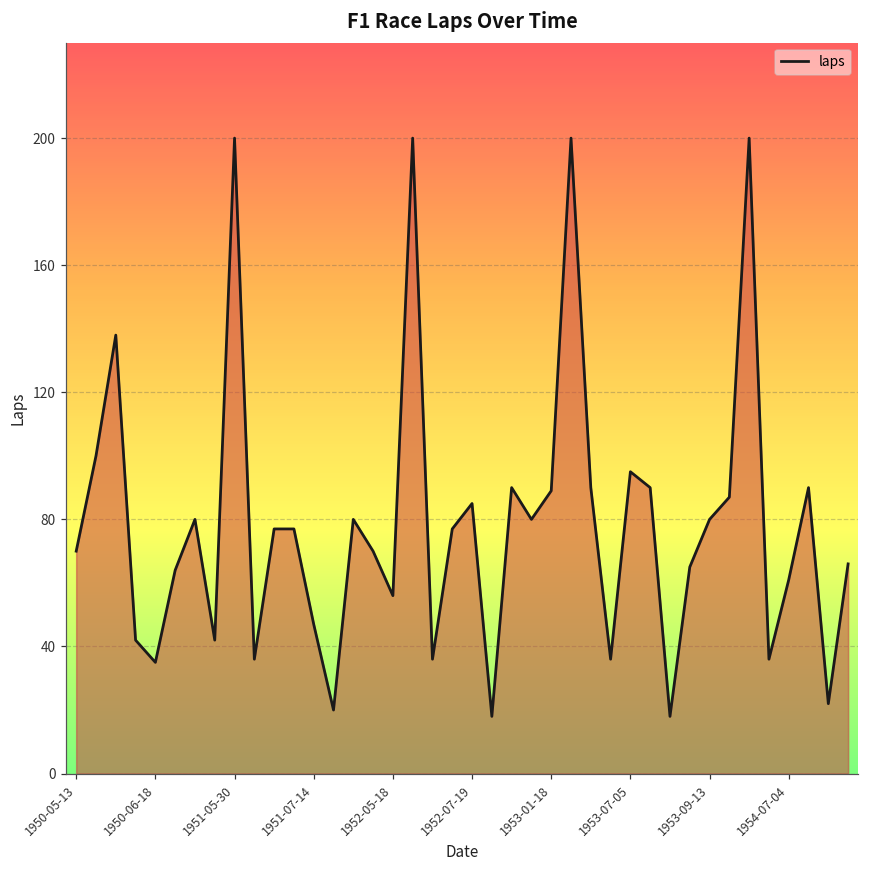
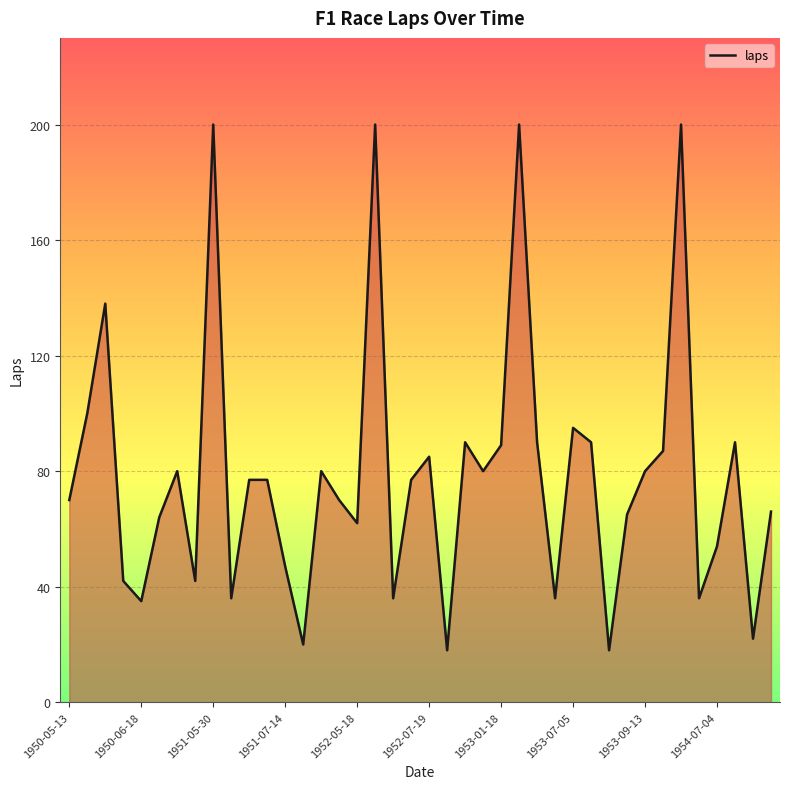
1952-05-18: 56 -> 62
1954-07-04: 61 -> 54
